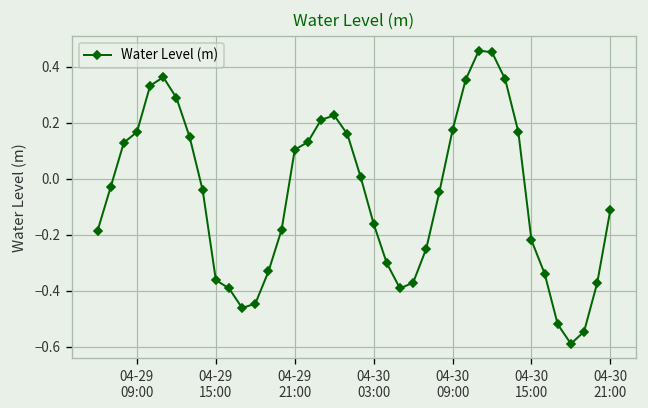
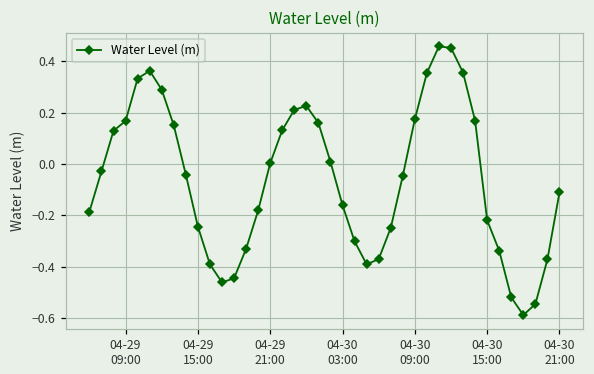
04-29 15:00: -0.36 -> -0.24
04-29 21:00: 0.10 -> 0.00
